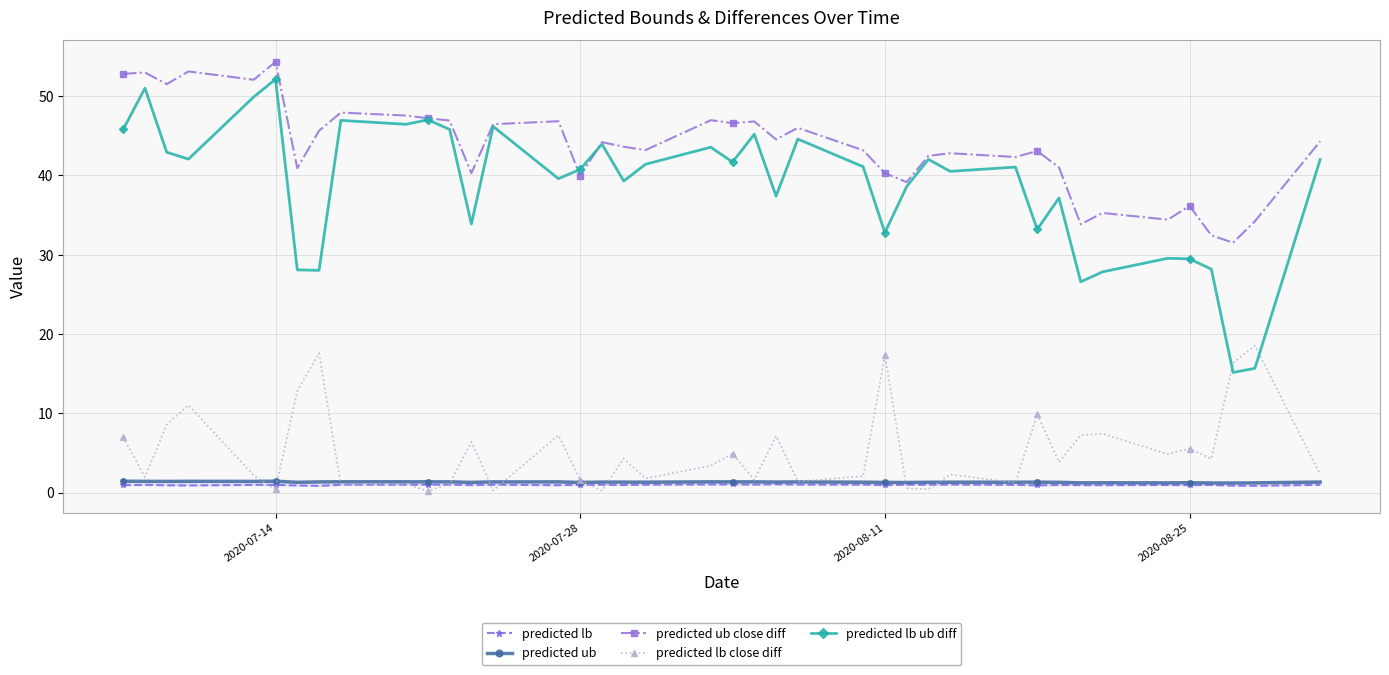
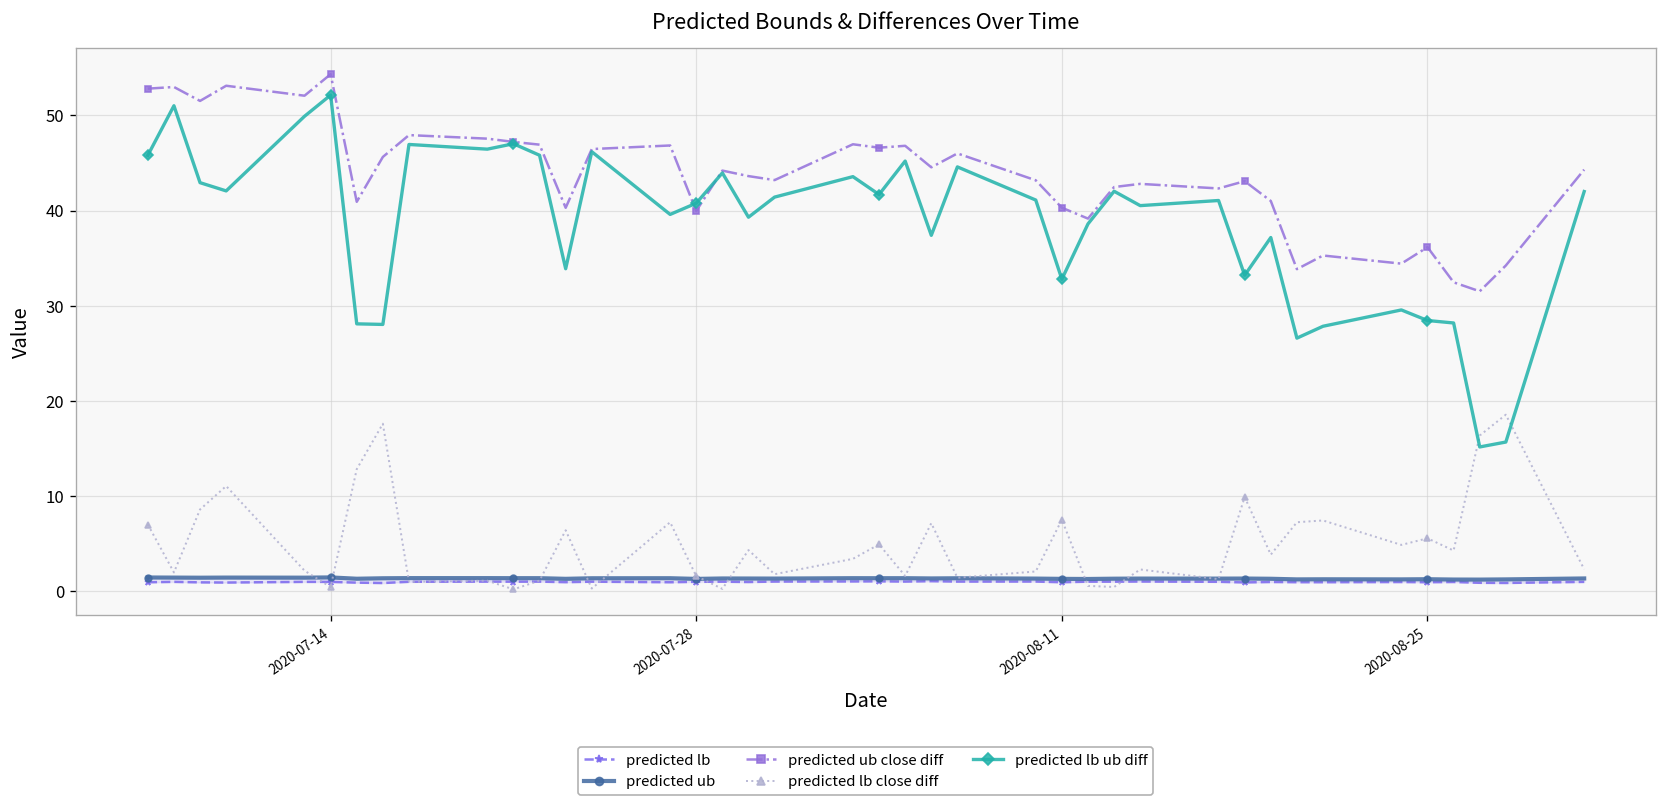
predicted lb close diff, 2020-08-11: 17 -> 8
predicted lb ub diff, 2020-08-25: 29 -> 28
